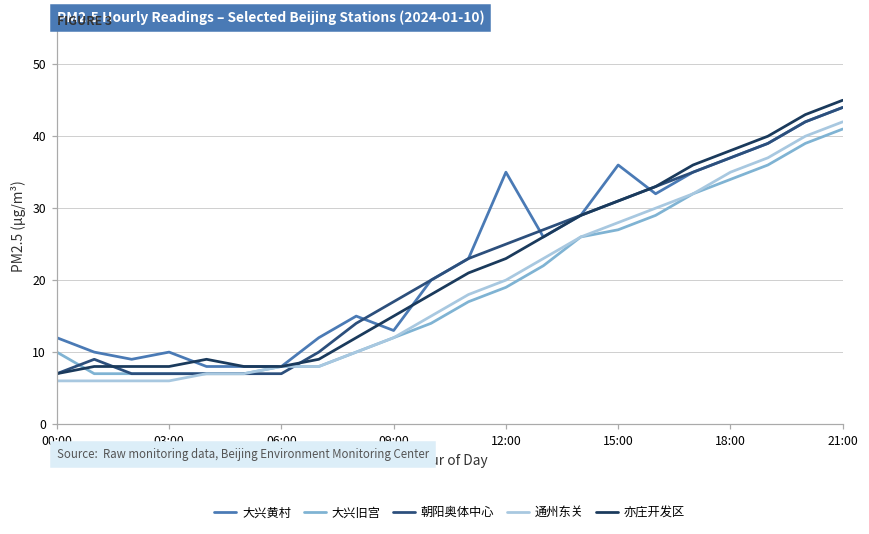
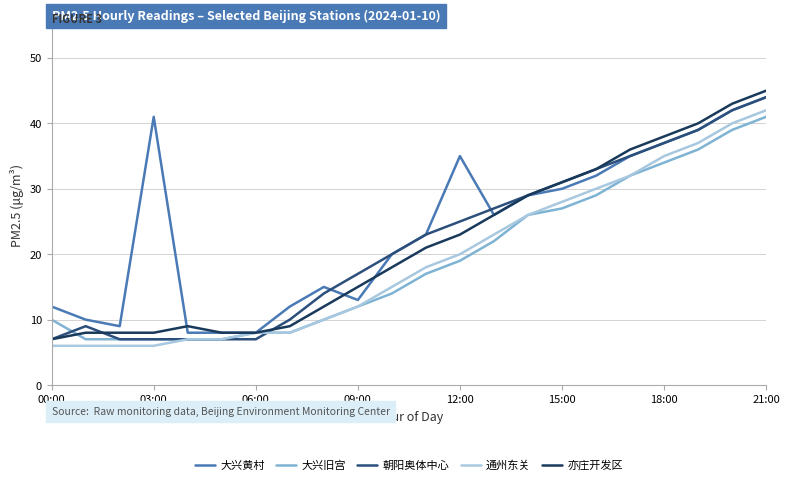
大兴黄村, 03:00: 10 -> 41
大兴黄村, 15:00: 36 -> 30
